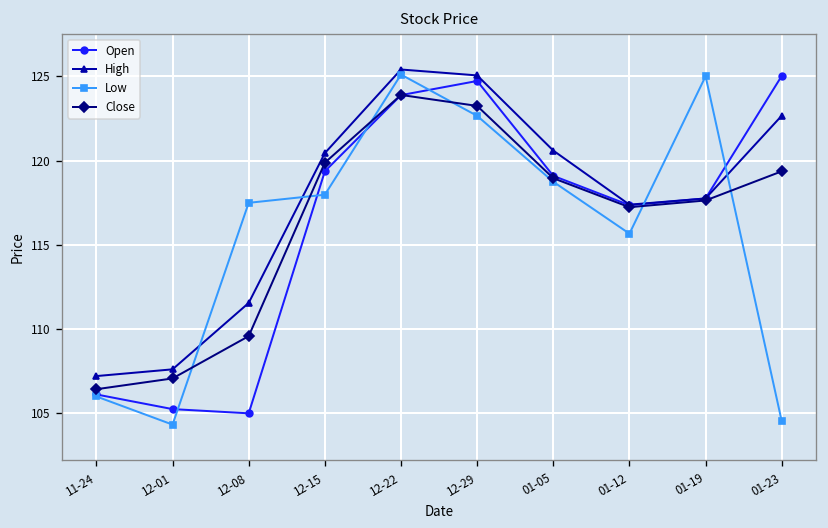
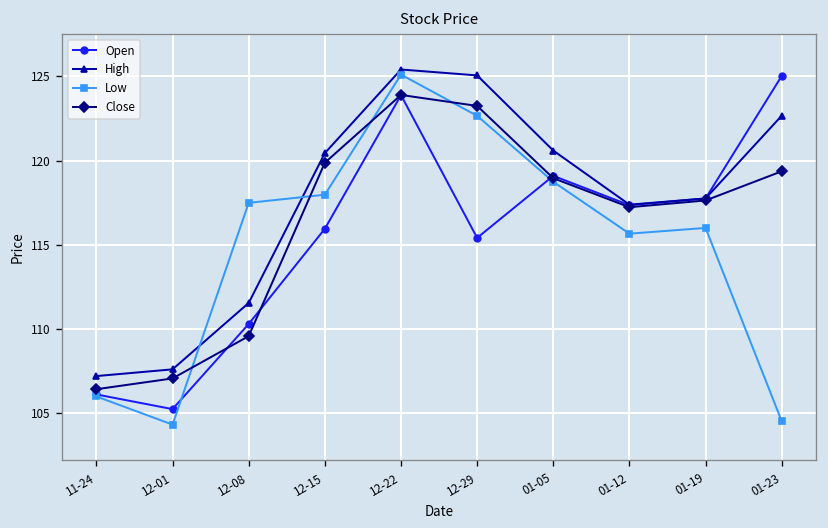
Open, 12-08: 105.0 -> 110.3
Open, 12-15: 119.4 -> 116.0
Open, 12-29: 124.7 -> 115.4
Low, 01-19: 125 -> 116
